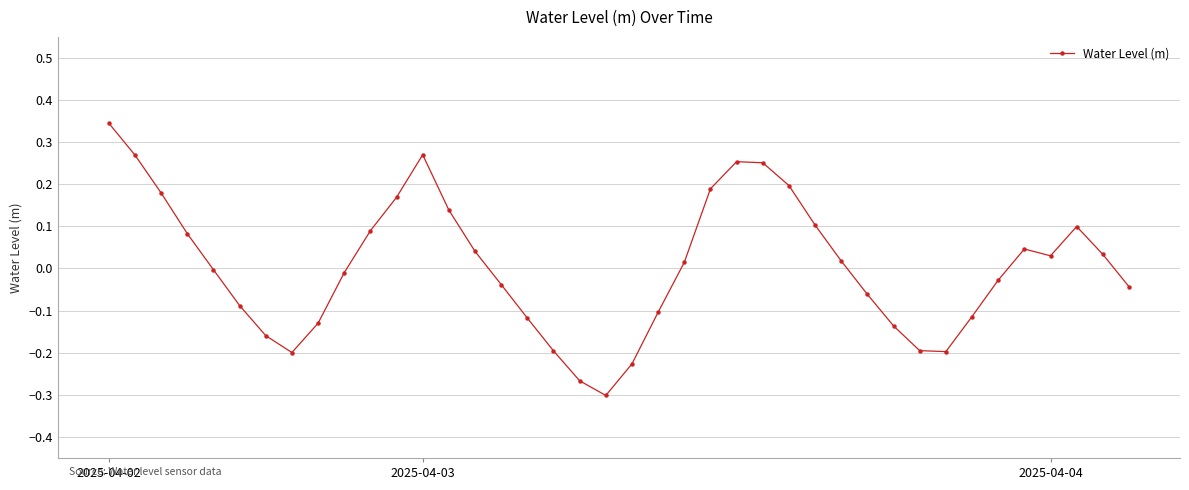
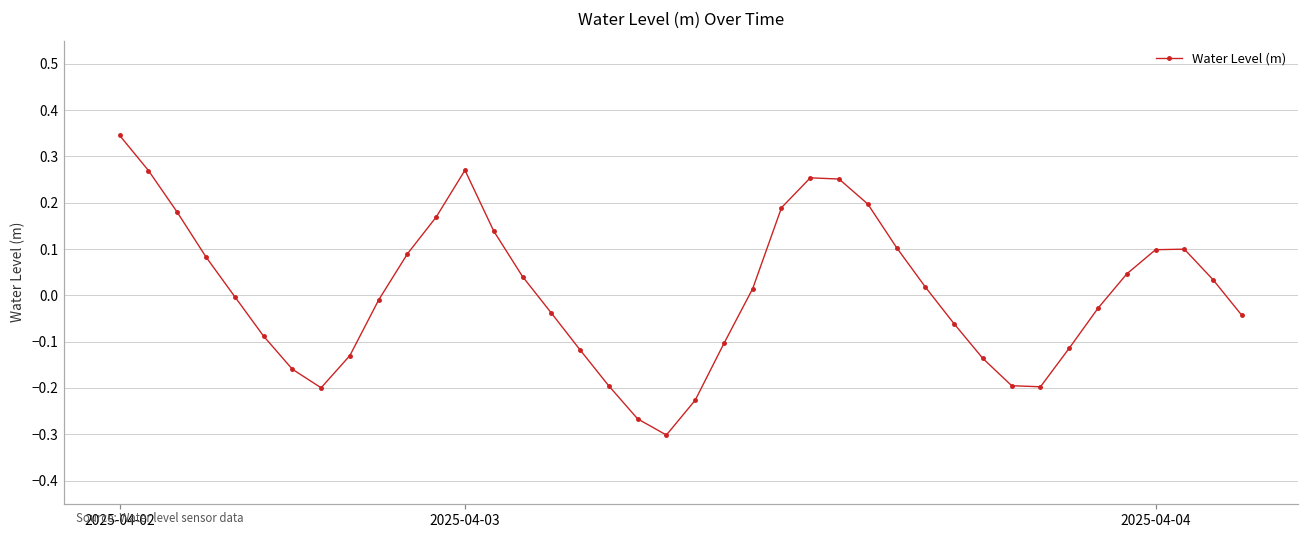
2025-04-04: 0.03 -> 0.10
